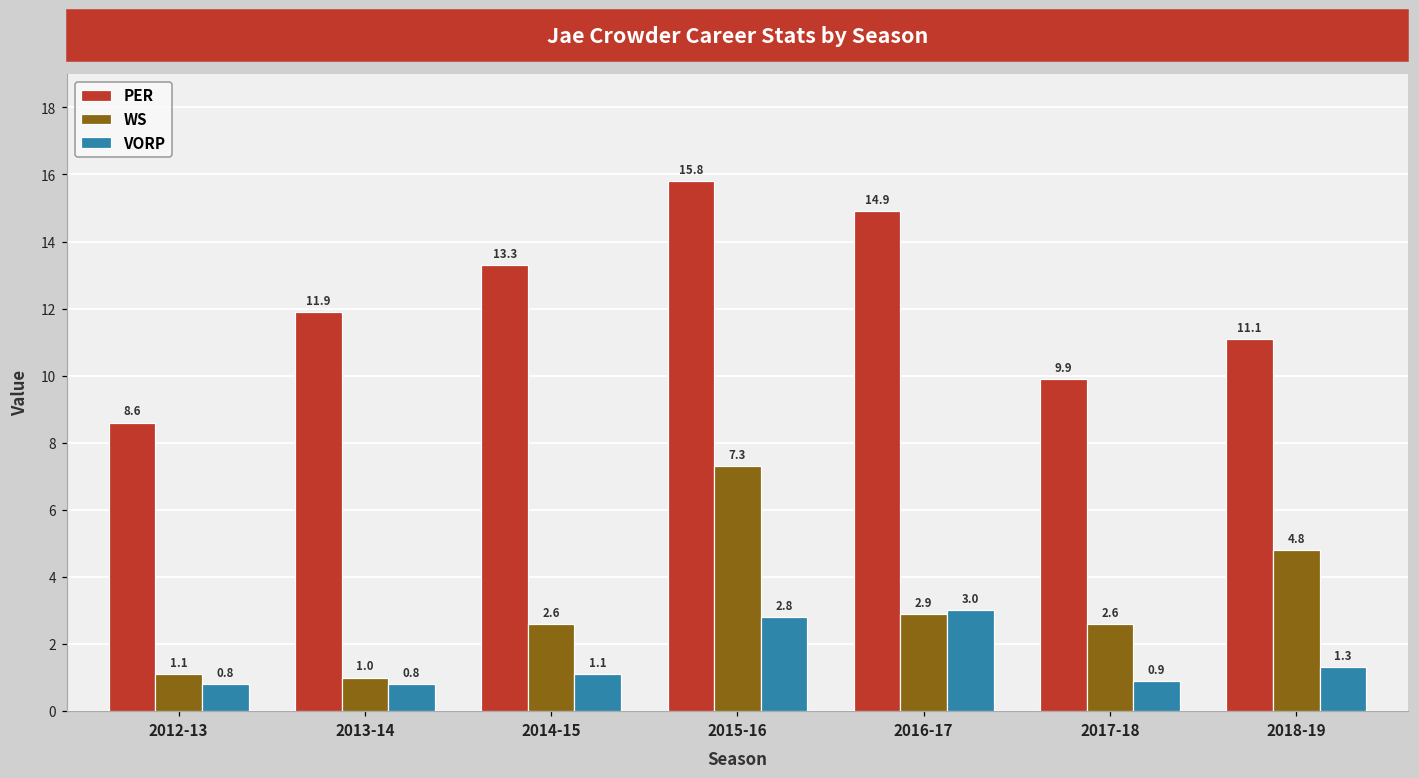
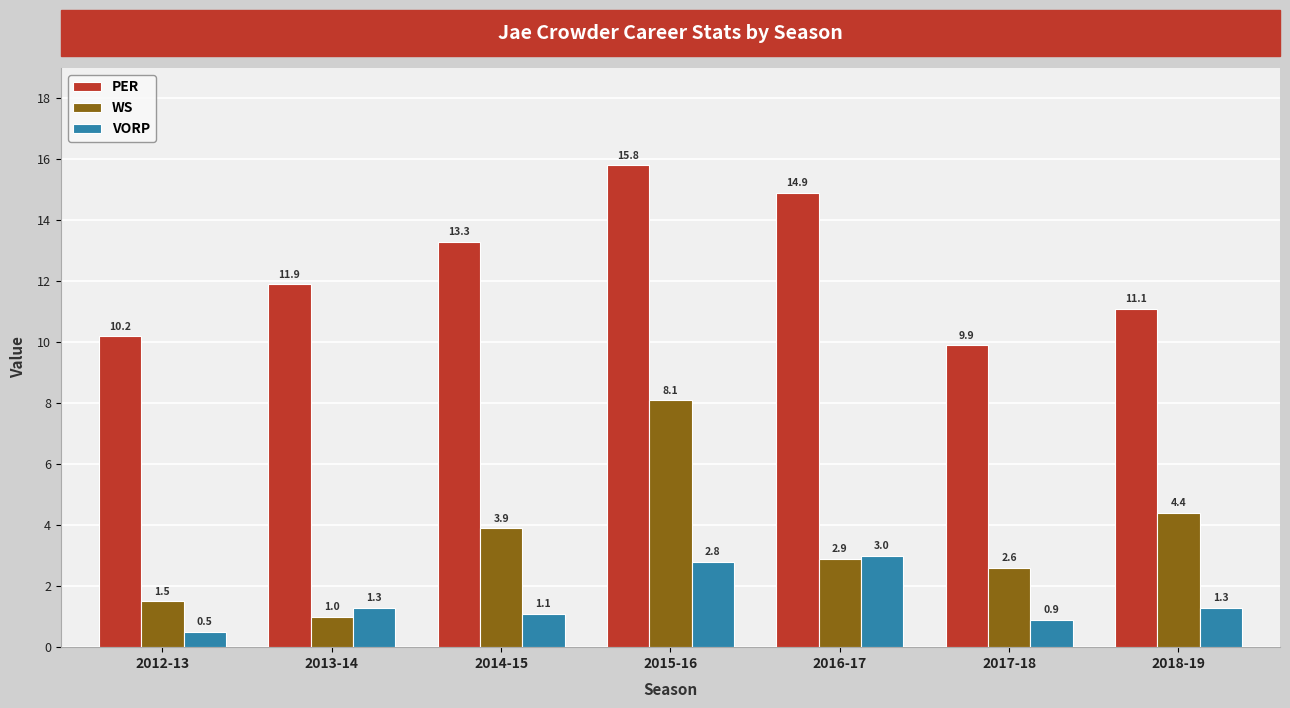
PER, 2012-13: 8.6 -> 10.2
WS, 2012-13: 1.1 -> 1.5
VORP, 2012-13: 0.8 -> 0.5
VORP, 2013-14: 0.8 -> 1.3
WS, 2014-15: 2.6 -> 3.9
WS, 2015-16: 7.3 -> 8.1
WS, 2018-19: 4.8 -> 4.4
